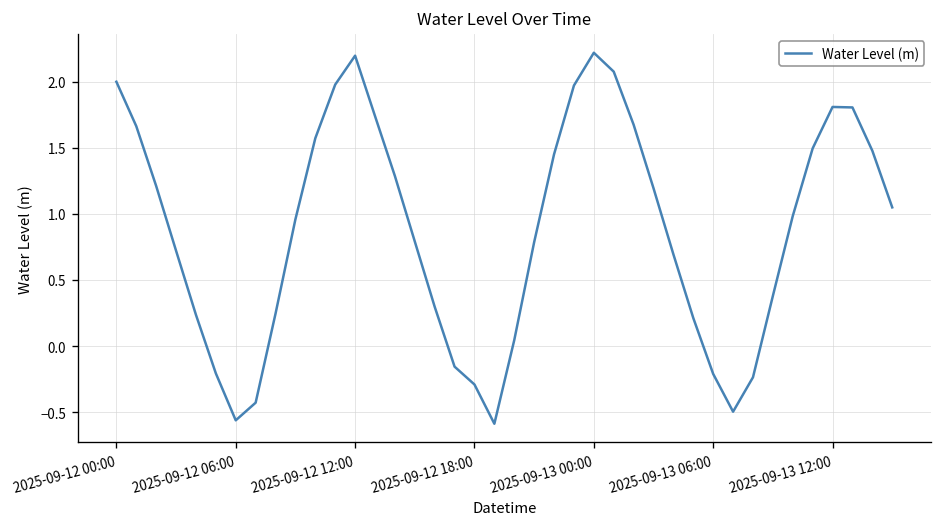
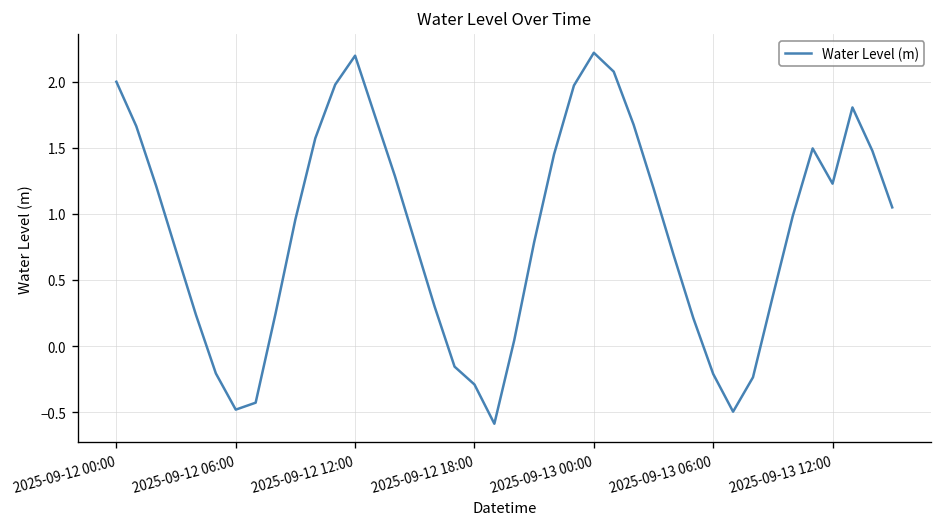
2025-09-12 06:00: -0.56 -> -0.48
2025-09-13 12:00: 1.81 -> 1.23
